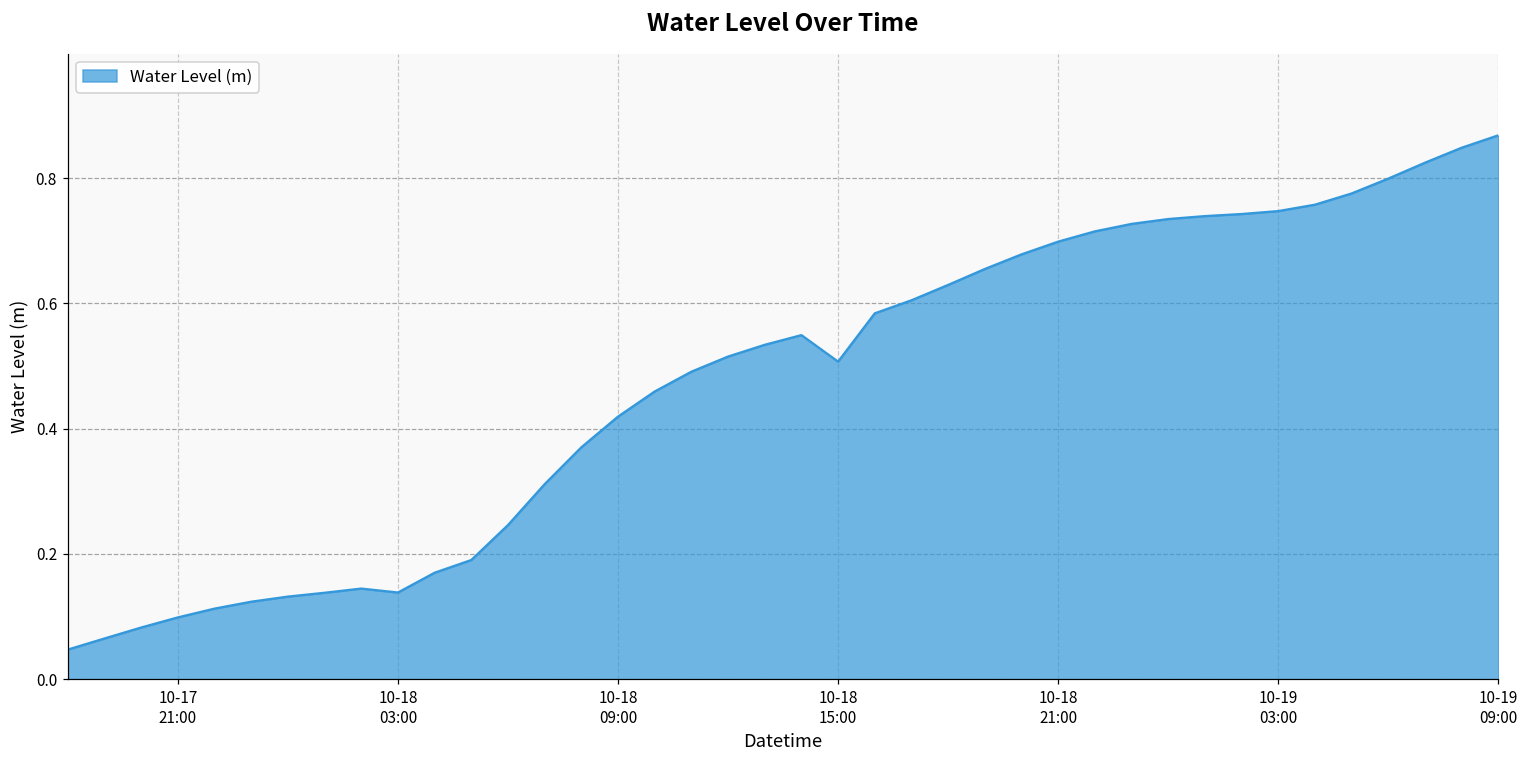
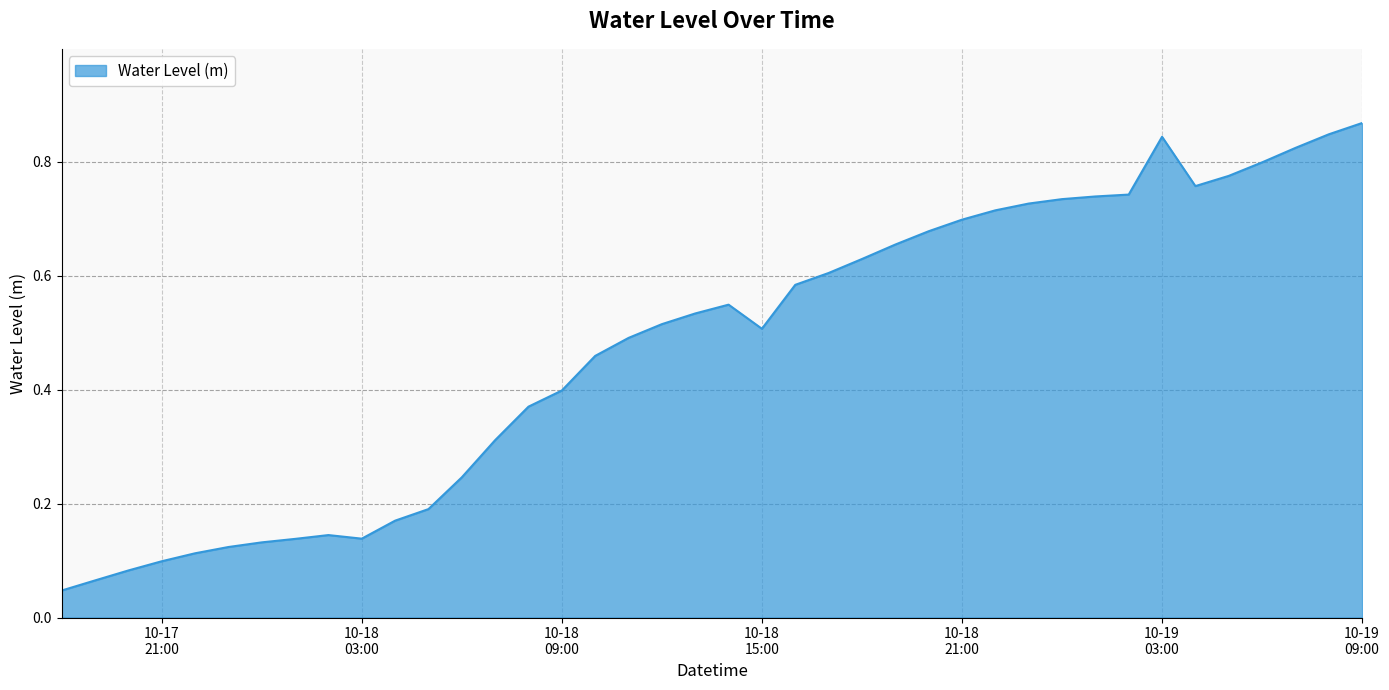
10-18 09:00: 0.42 -> 0.40
10-19 03:00: 0.75 -> 0.84
